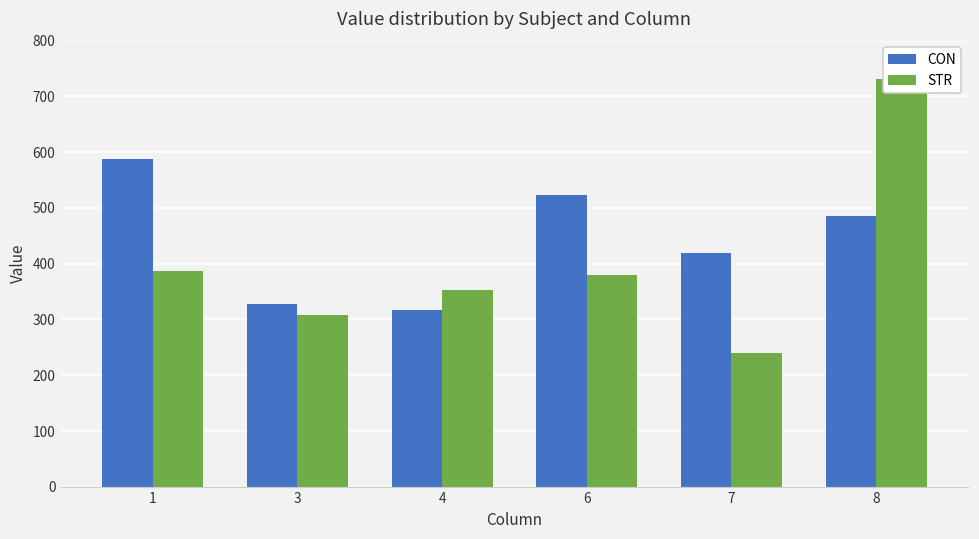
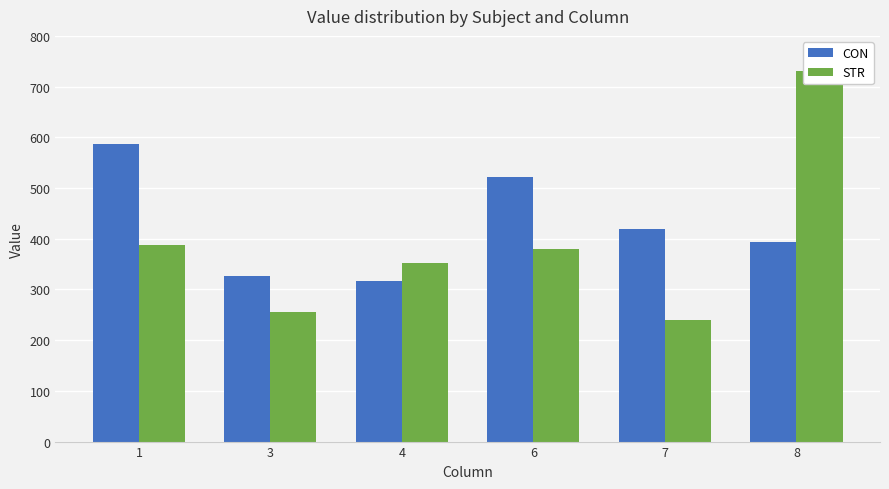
STR, 3: 310 -> 260
CON, 8: 490 -> 390
